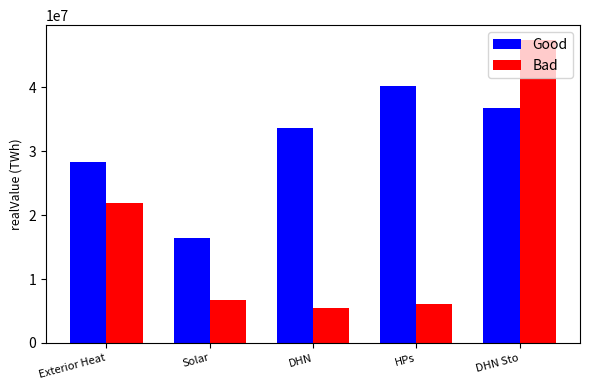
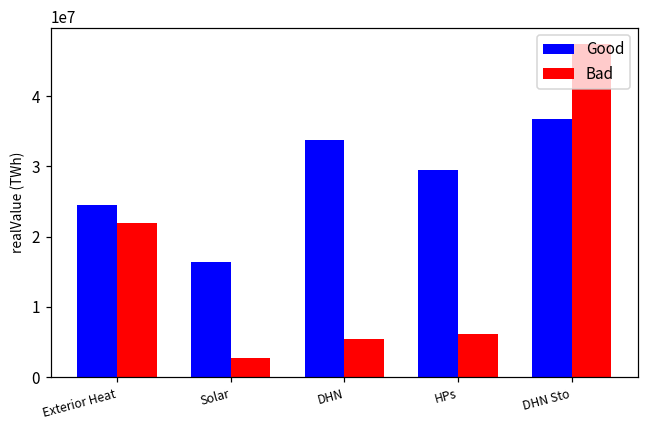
Good, Exterior Heat: 28000000 -> 24000000
Bad, Solar: 7000000 -> 3000000
Good, HPs: 40000000 -> 29000000
